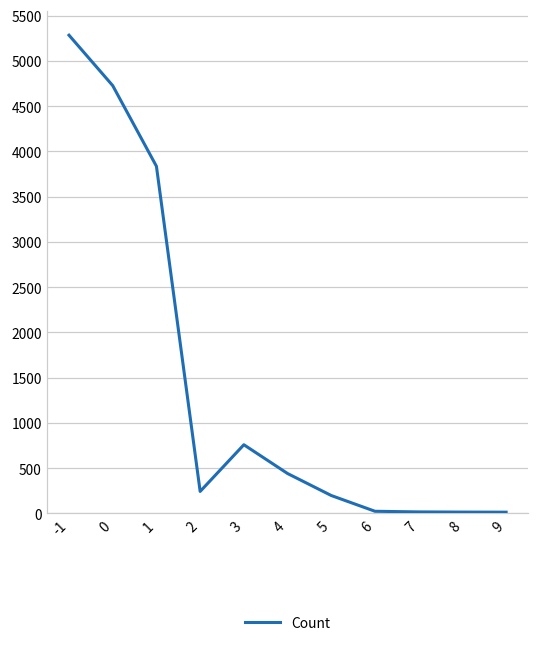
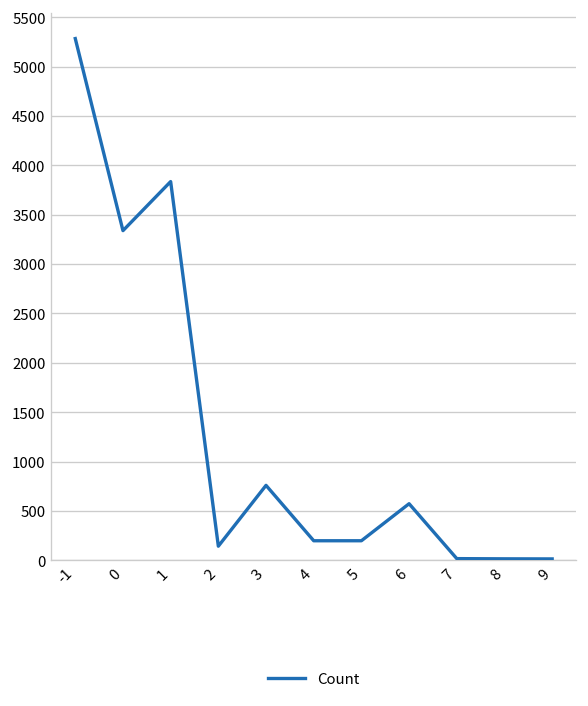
0: 4700 -> 3300
2: 200 -> 100
4: 400 -> 200
6: 0 -> 600
